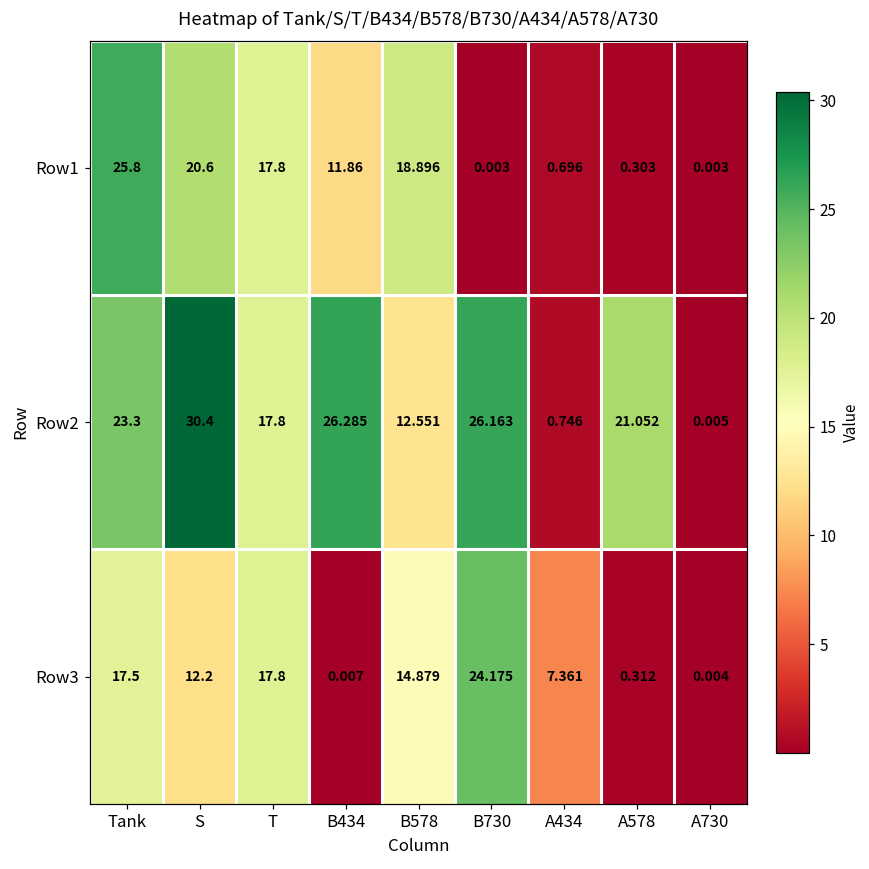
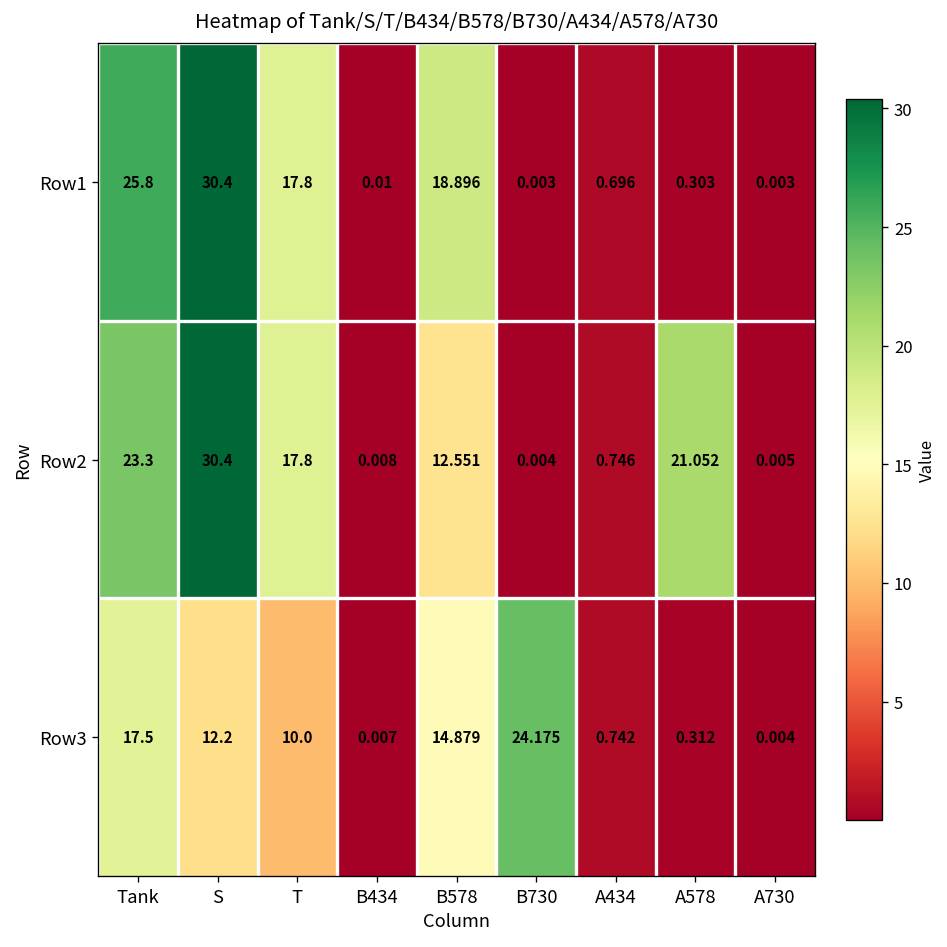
Row1, S: 20.6 -> 30.4
Row1, B434: 11.86 -> 0.01
Row2, B434: 26.285 -> 0.008
Row2, B730: 26.163 -> 0.004
Row3, T: 17.8 -> 10.0
Row3, A434: 7.361 -> 0.742
